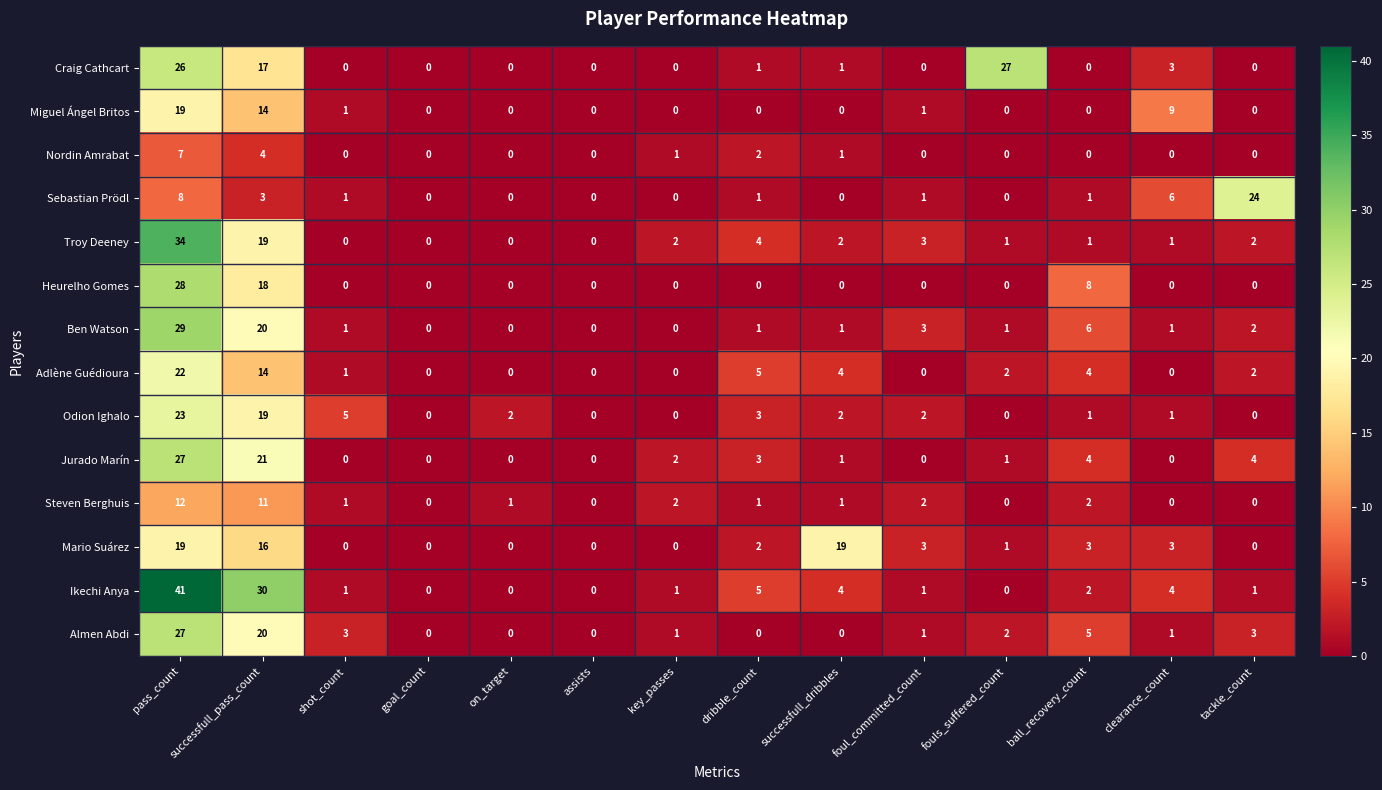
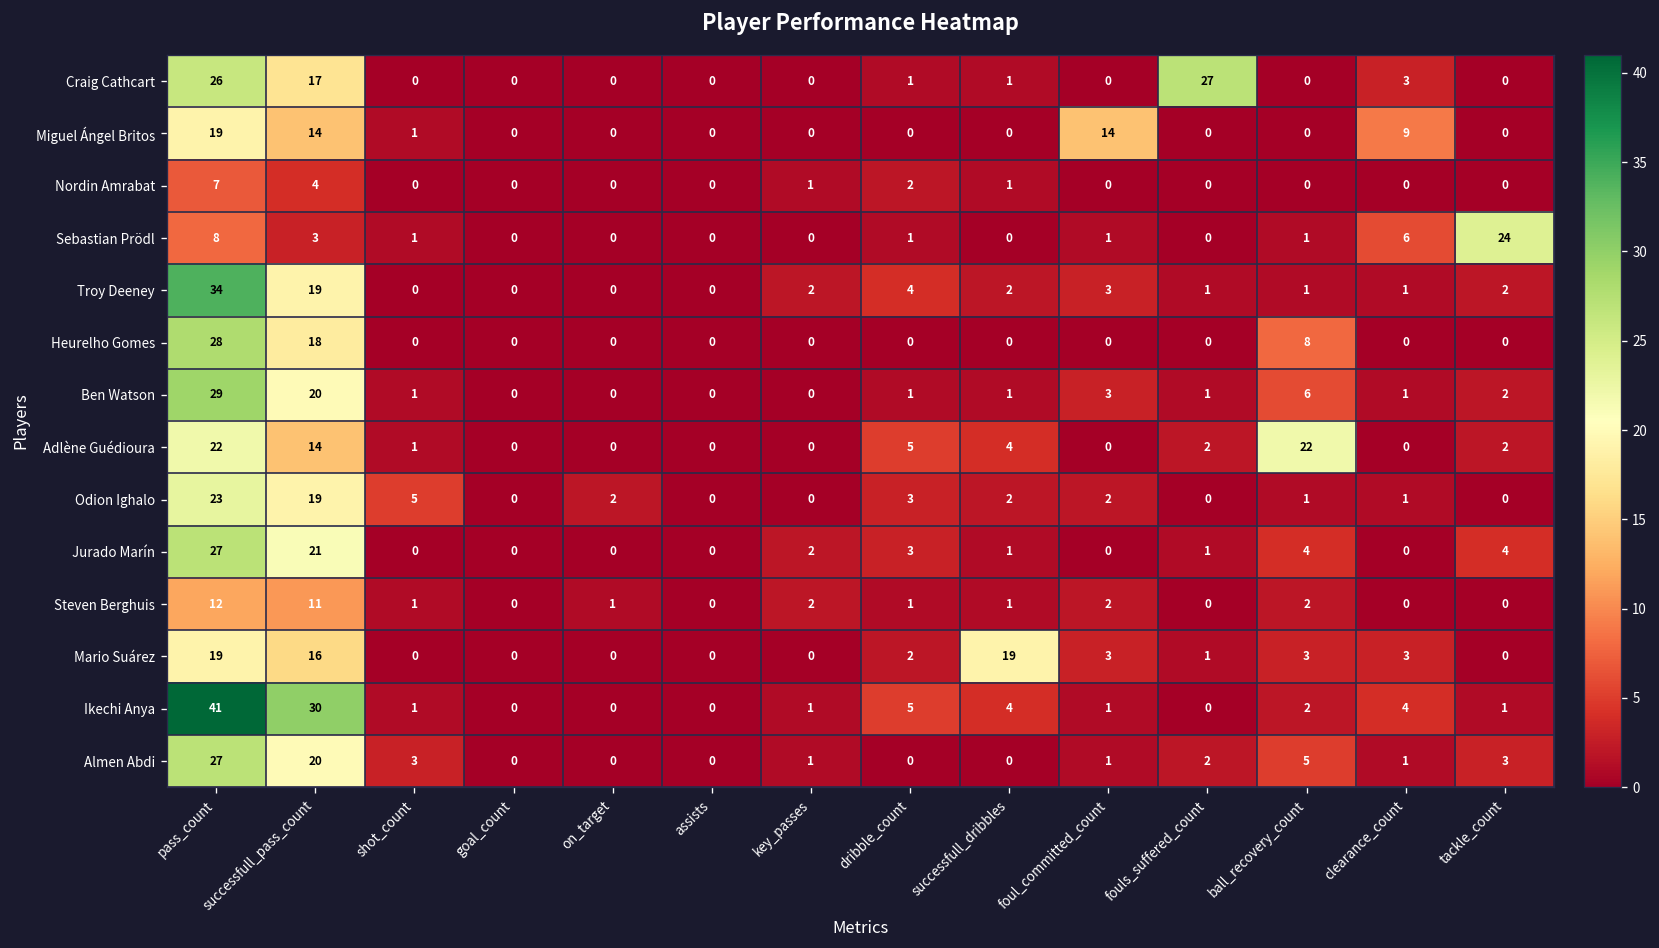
Miguel Ángel Britos, foul_committed_count: 1 -> 14
Adlène Guédioura, ball_recovery_count: 4 -> 22
